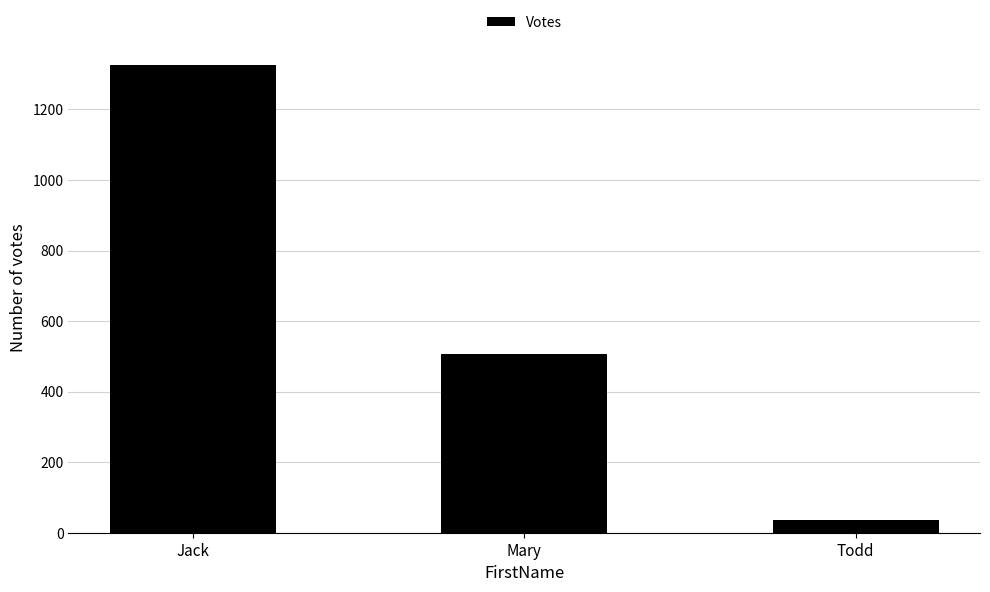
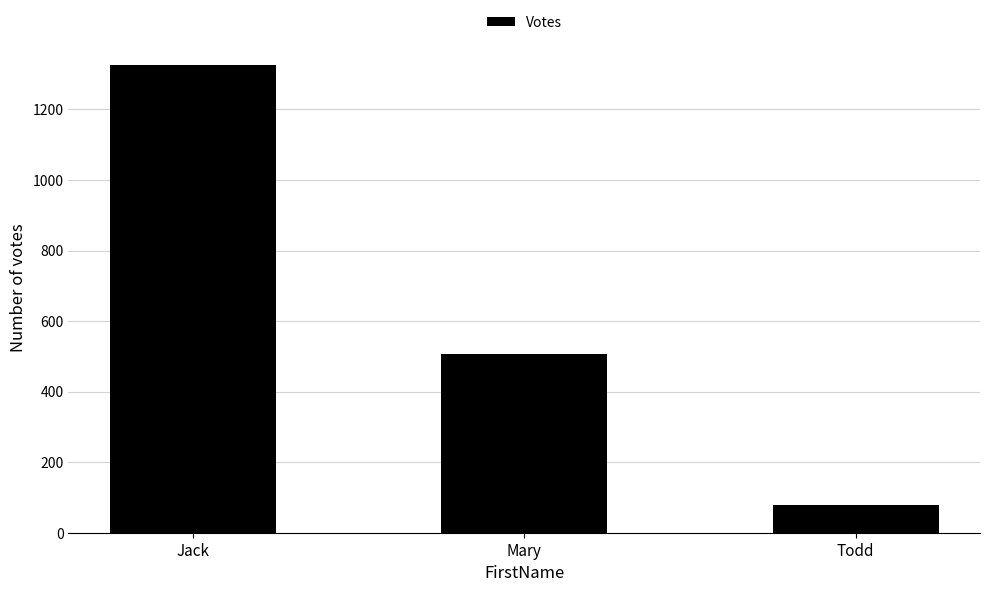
Todd: 40 -> 80
